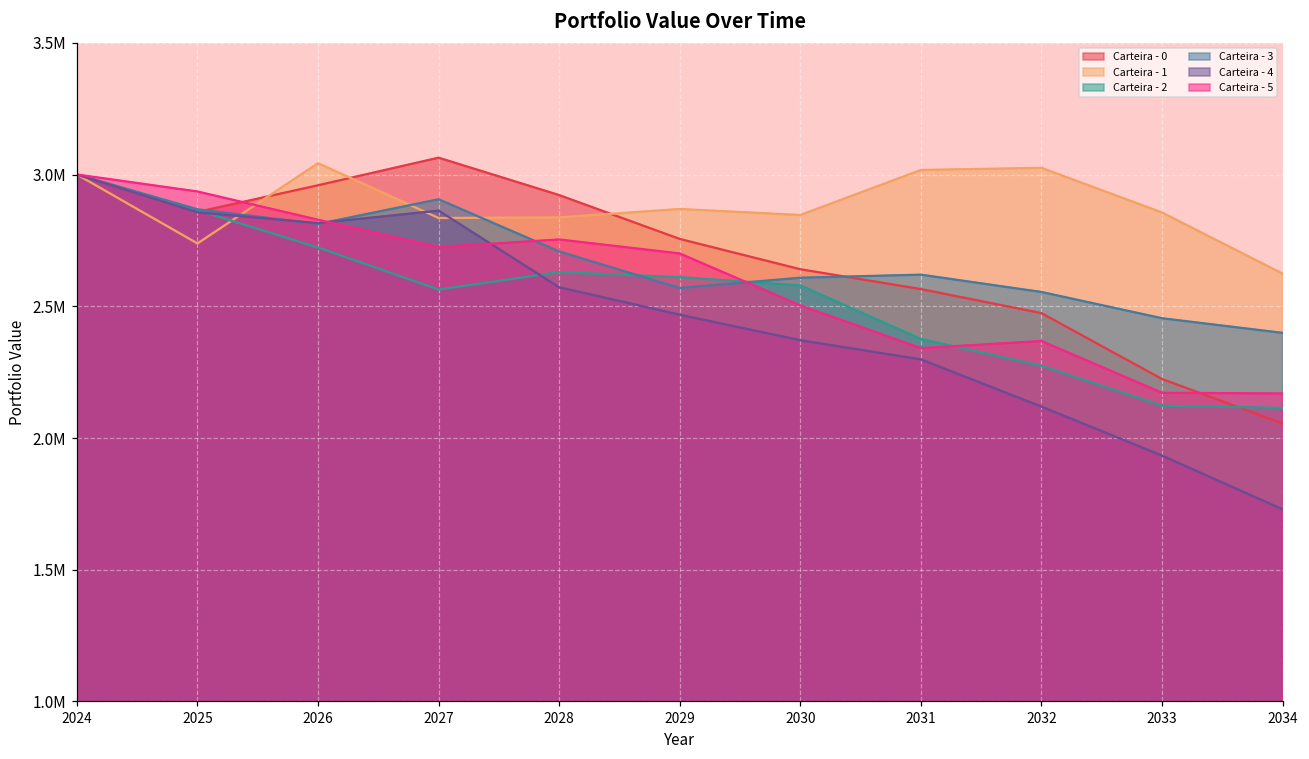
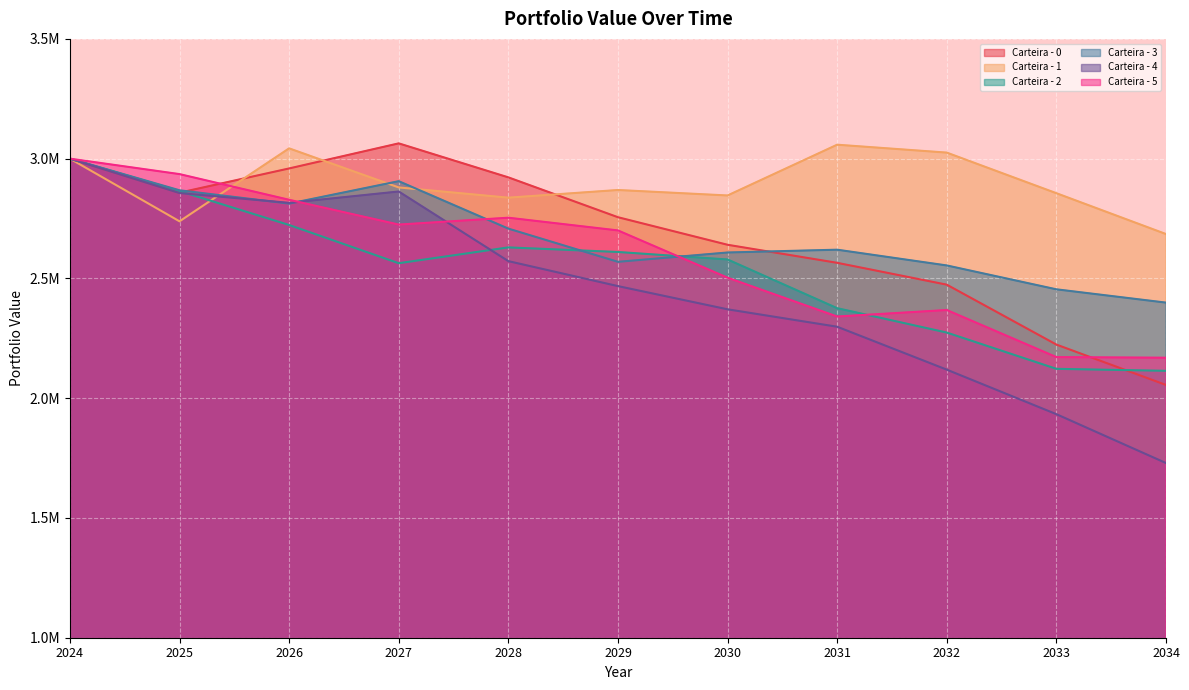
Carteira - 1, 2027: 2830000 -> 2880000
Carteira - 1, 2031: 3020000 -> 3060000
Carteira - 1, 2034: 2620000 -> 2690000
